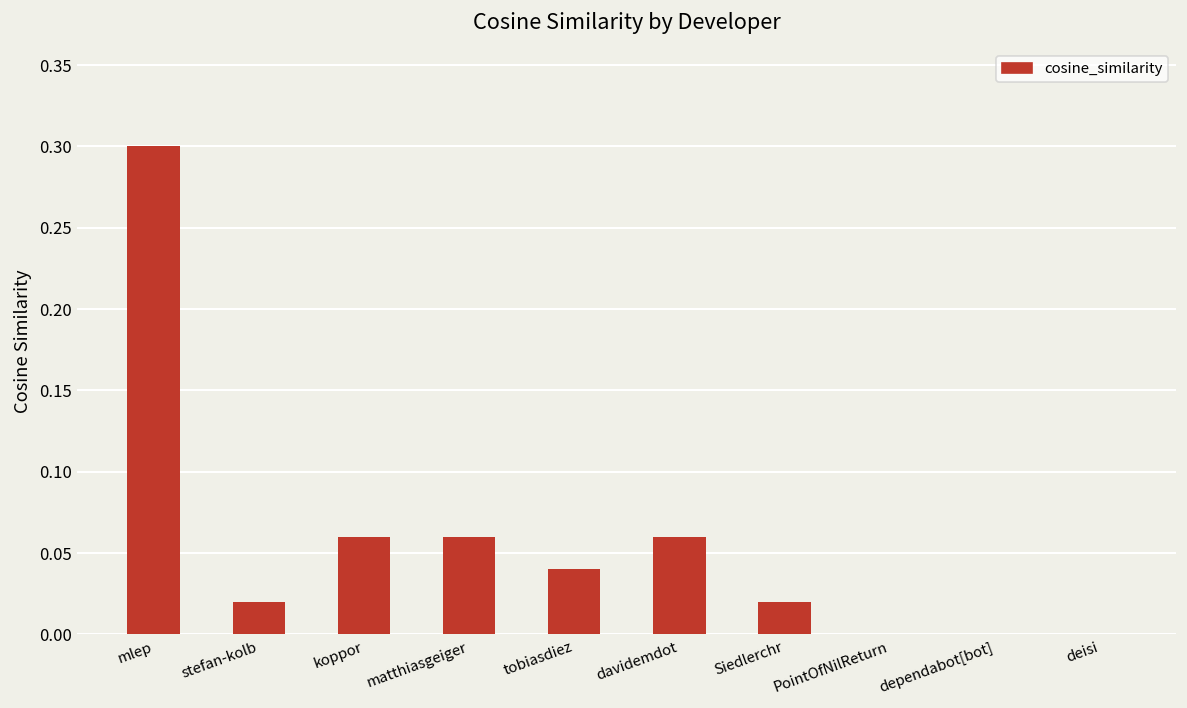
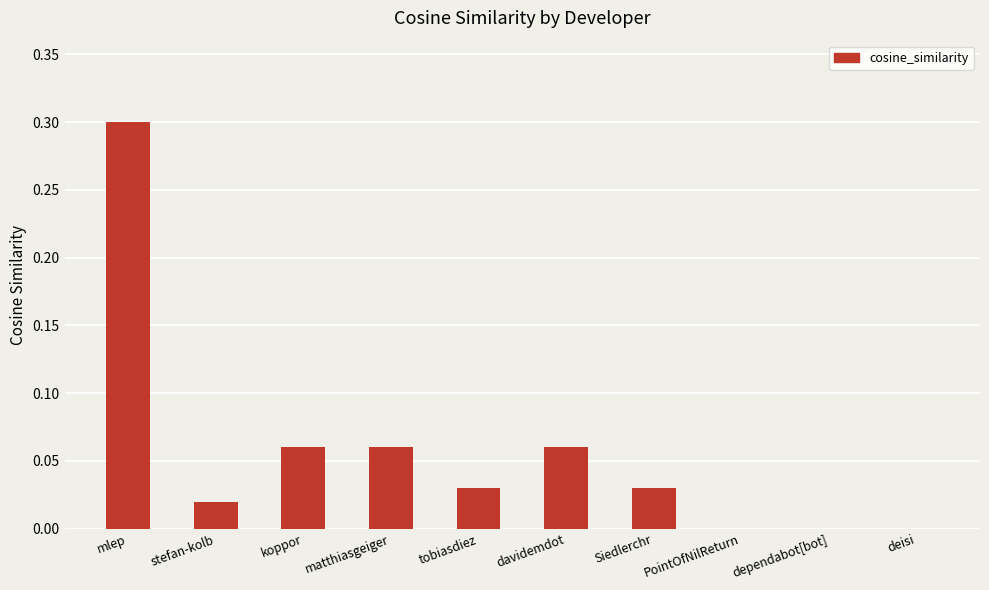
tobiasdiez: 0.04 -> 0.03
Siedlerchr: 0.02 -> 0.03
